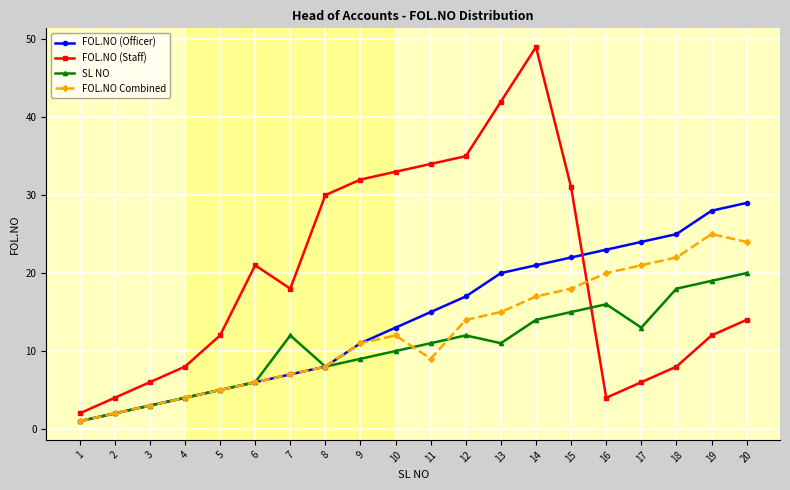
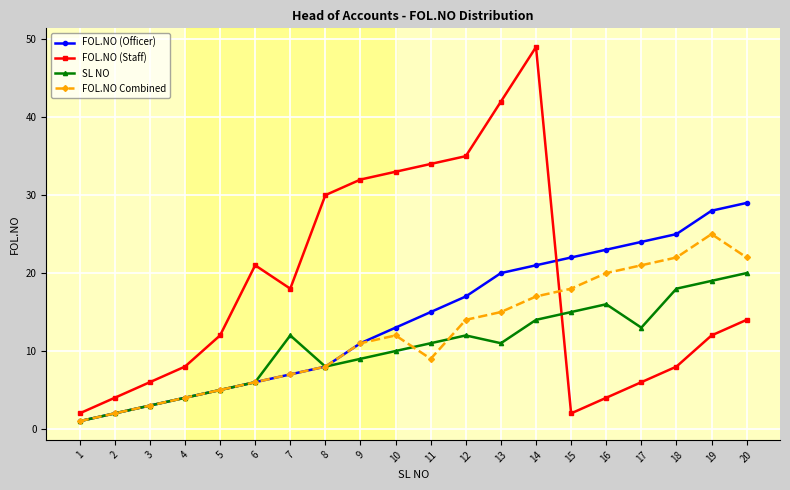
FOL.NO (Staff), 15: 31 -> 2
FOL.NO Combined, 20: 24 -> 22
